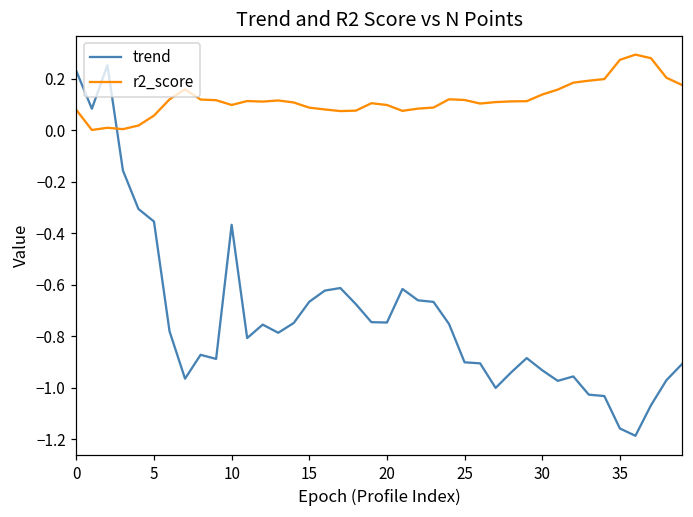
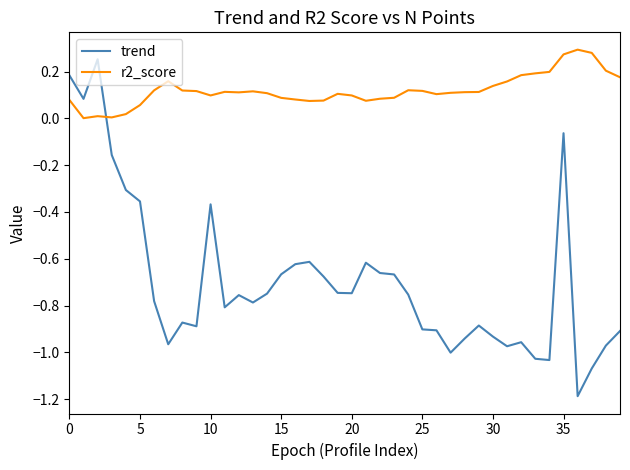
trend, 0: 0.23 -> 0.18
trend, 35: -1.16 -> -0.06
